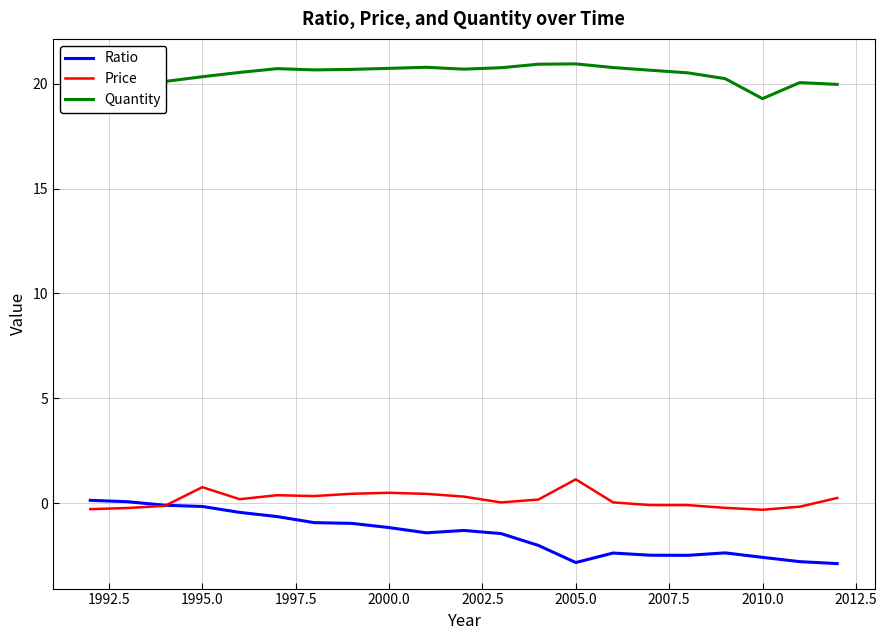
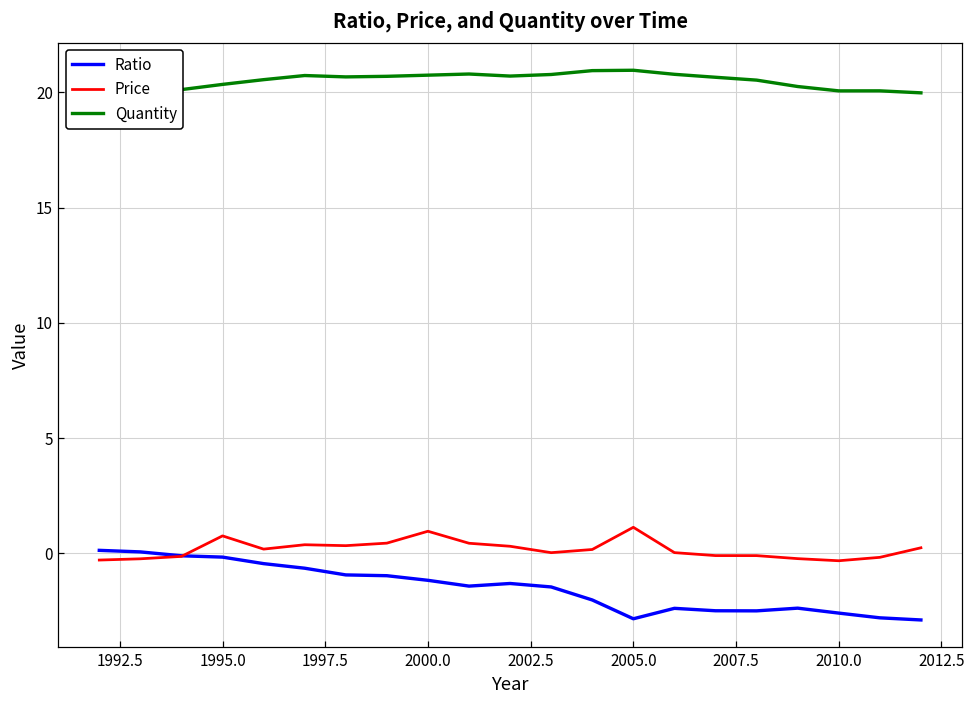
Price, 2000.0: 0.5 -> 1.0
Quantity, 2010.0: 19.3 -> 20.1
